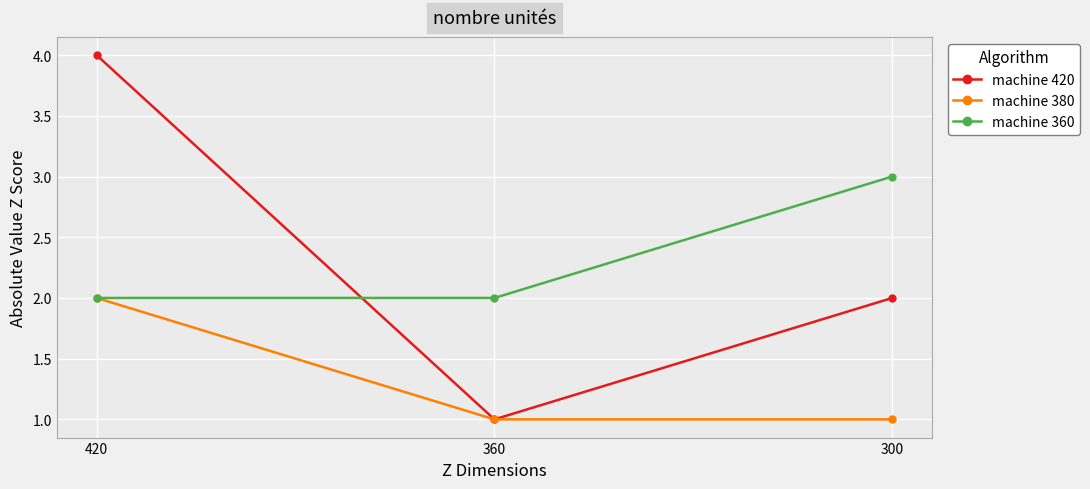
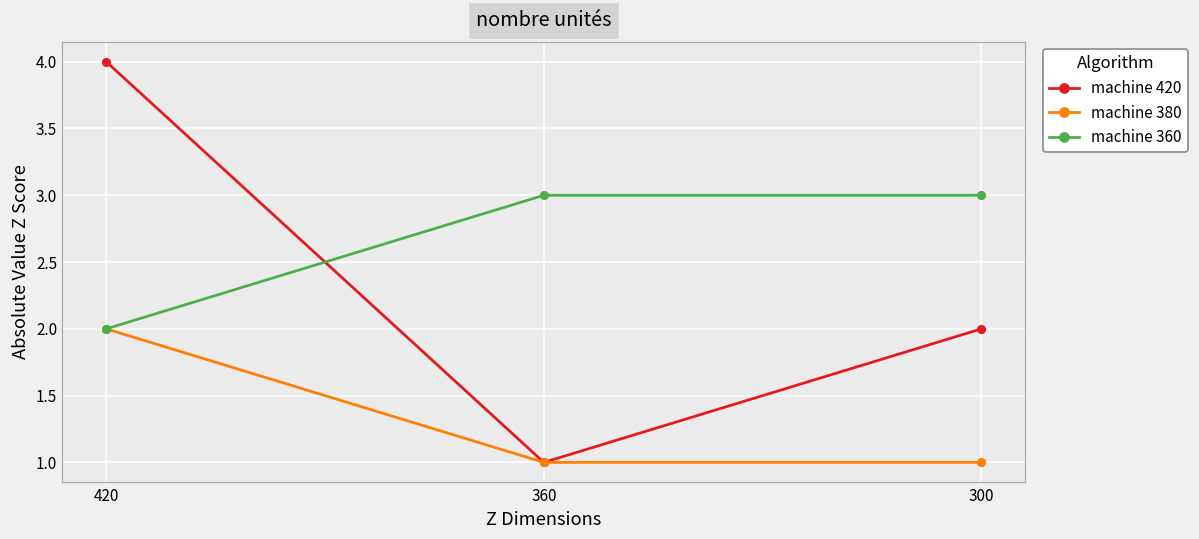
machine 360, 360: 2 -> 3
